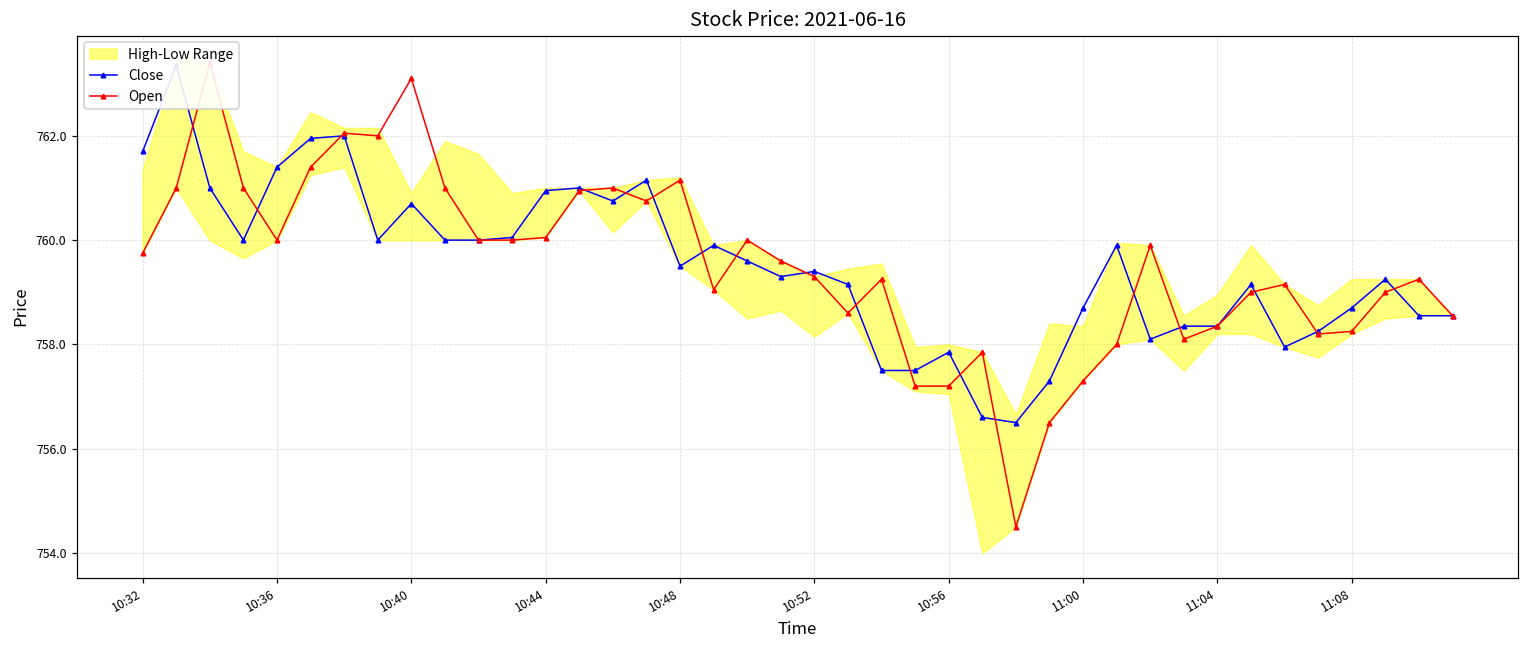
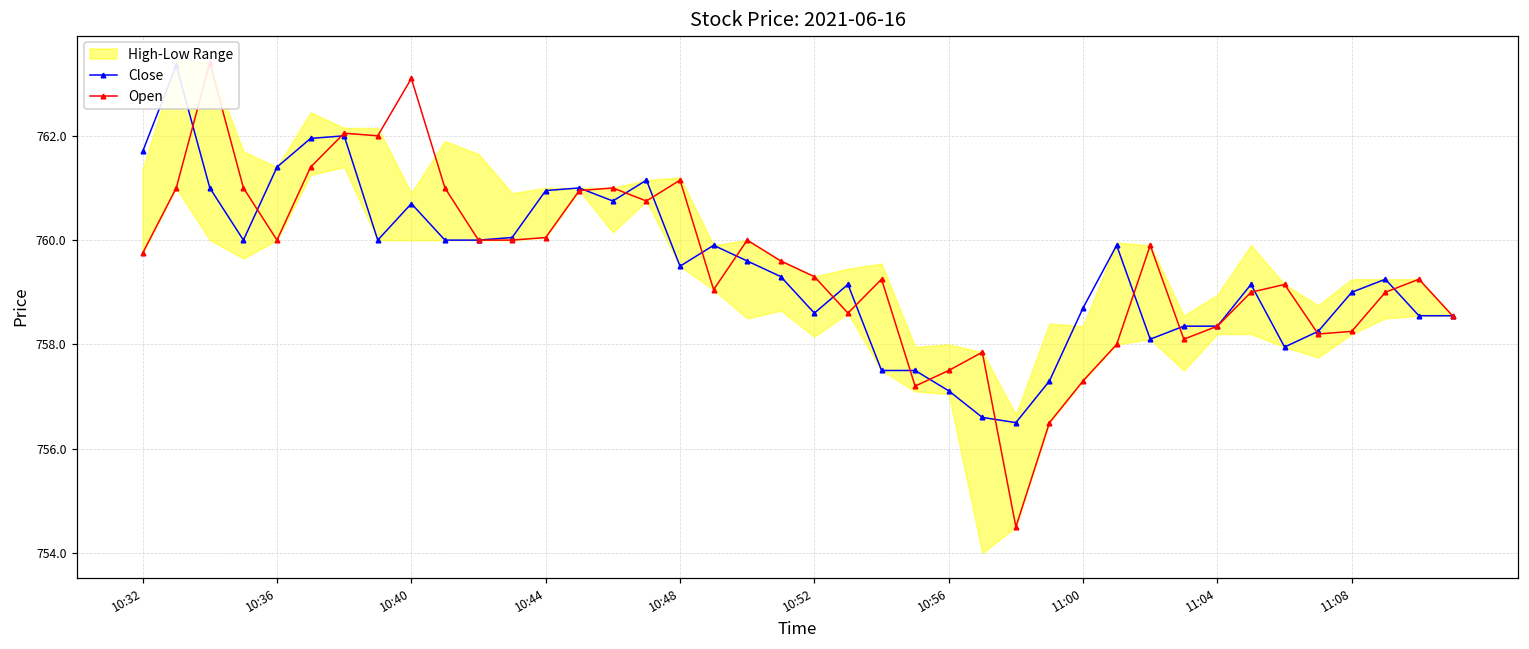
Close, 10:52: 759.4 -> 758.6
Close, 10:56: 757.9 -> 757.1
Open, 10:56: 757.2 -> 757.5
Close, 11:08: 758.7 -> 759.0
